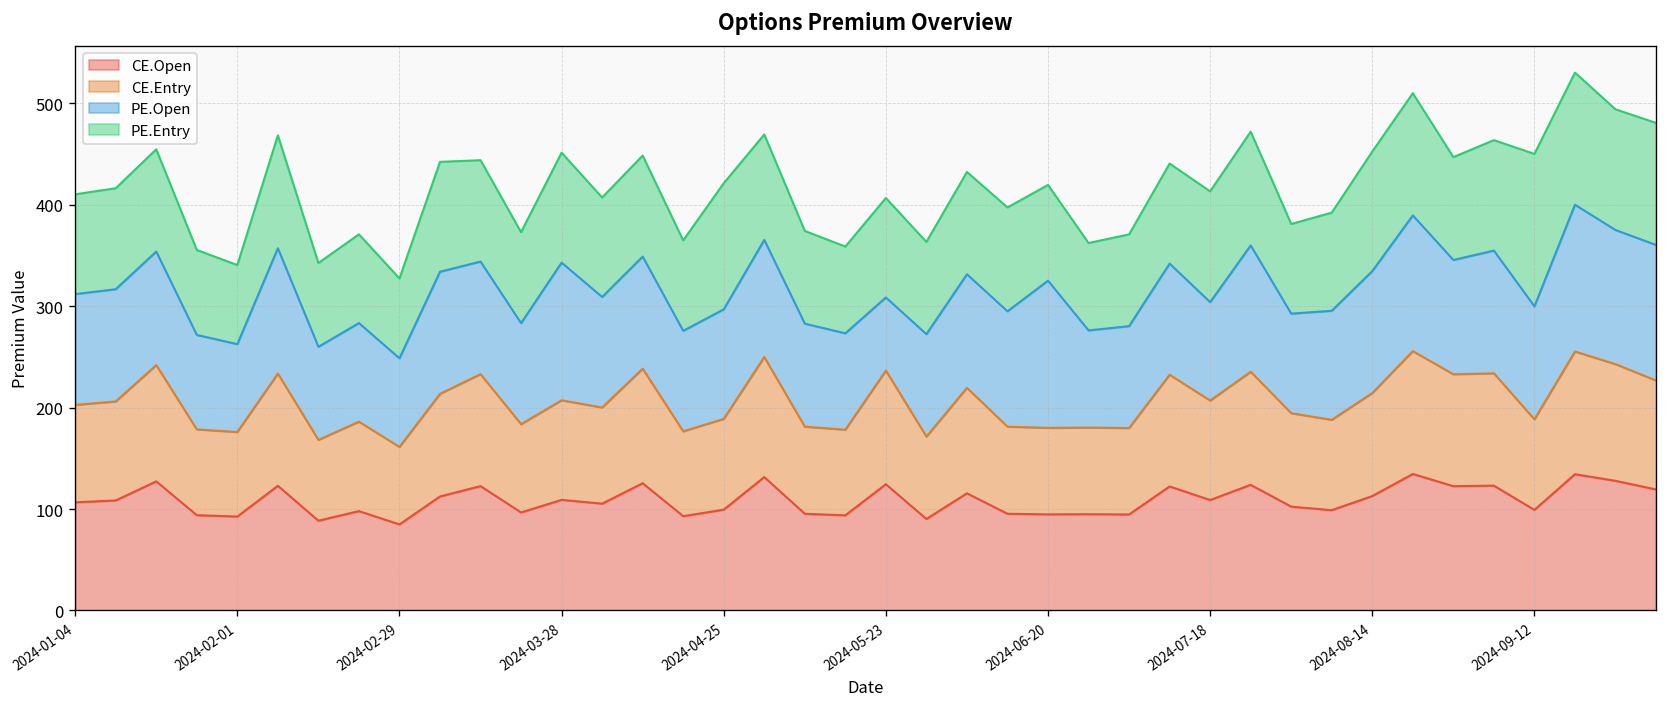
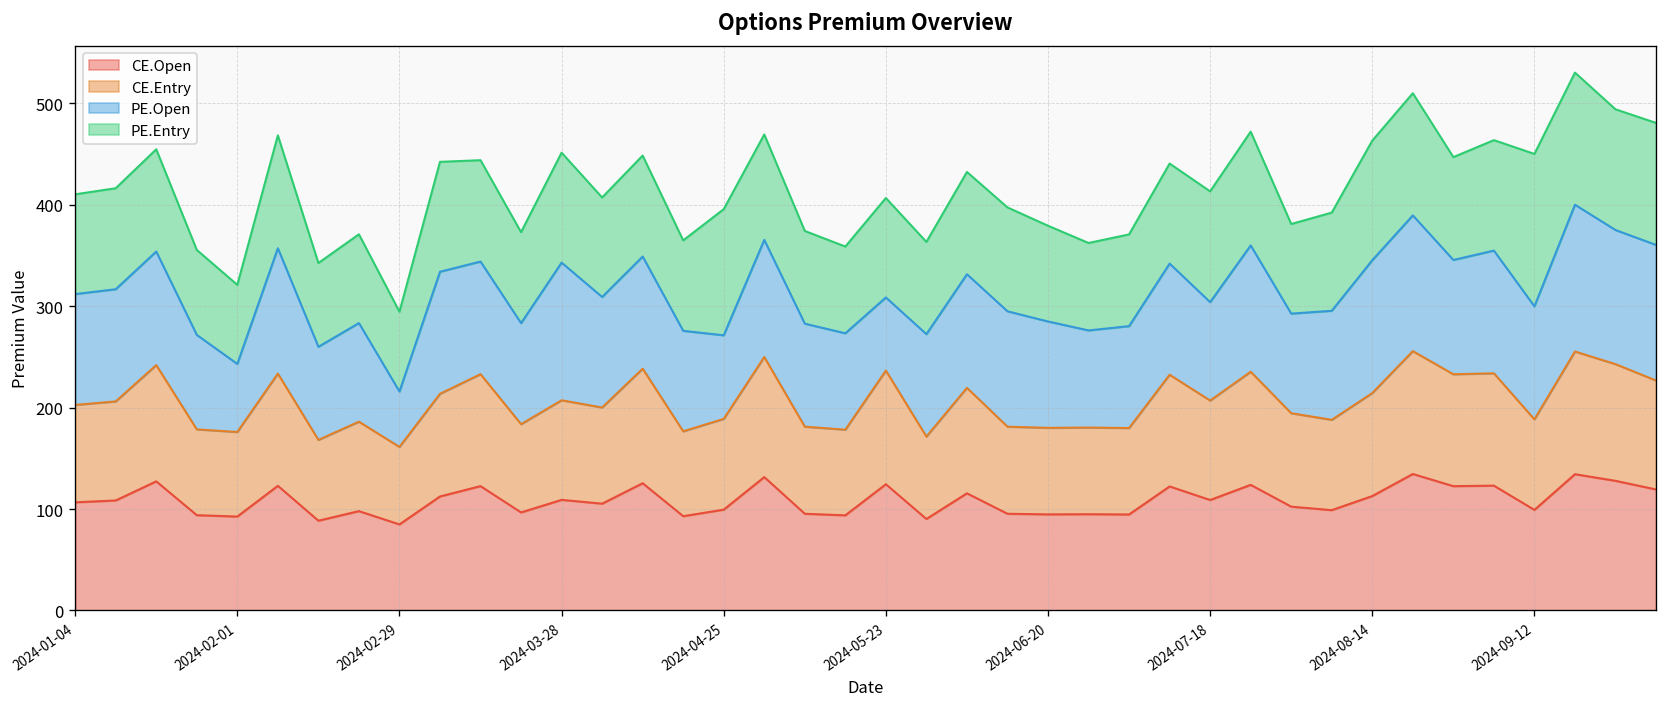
PE.Open, 2024-02-01: 90 -> 70
PE.Open, 2024-02-29: 90 -> 50
PE.Open, 2024-04-25: 110 -> 80
PE.Open, 2024-06-20: 150 -> 100
PE.Open, 2024-08-14: 120 -> 130
